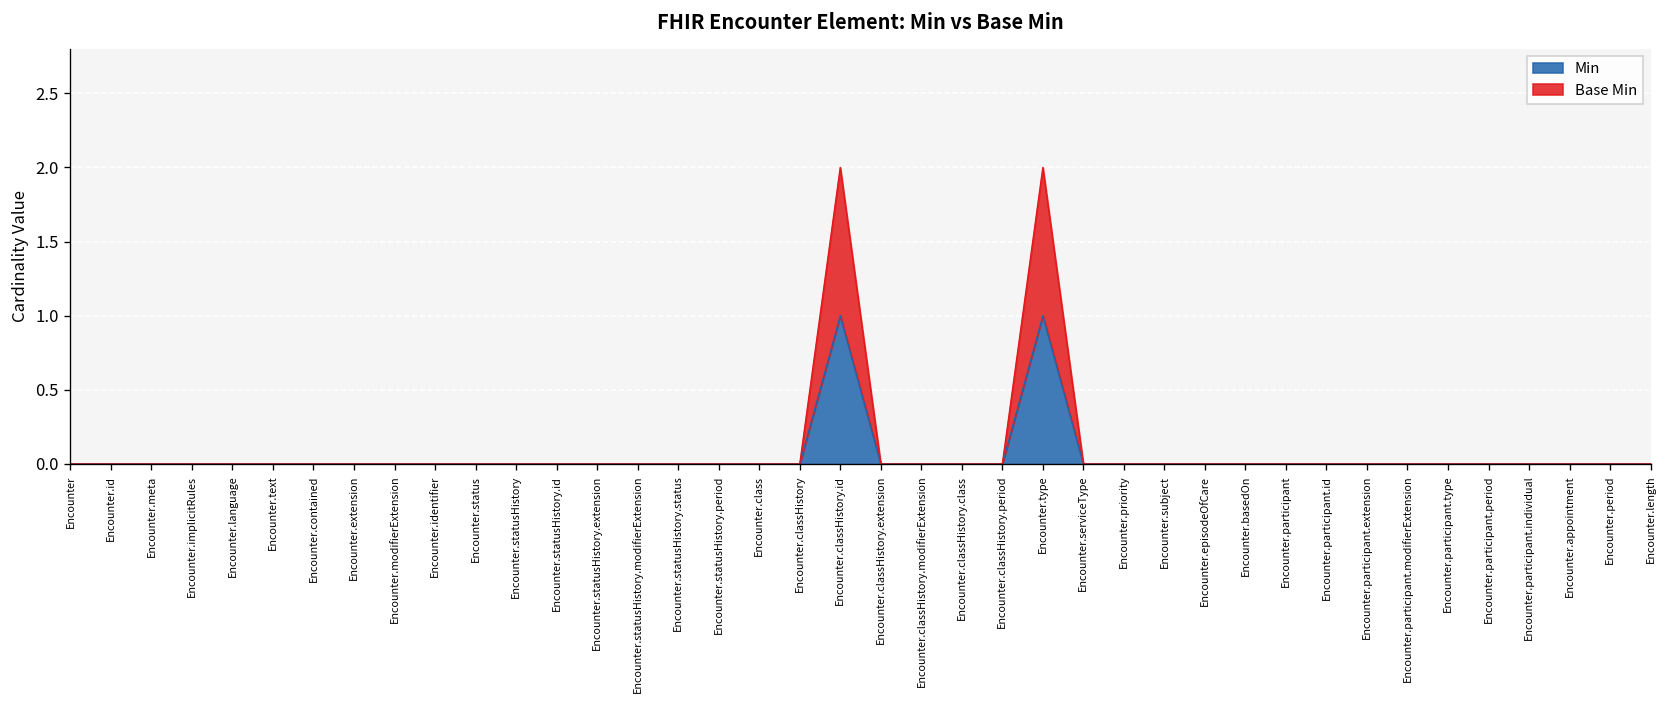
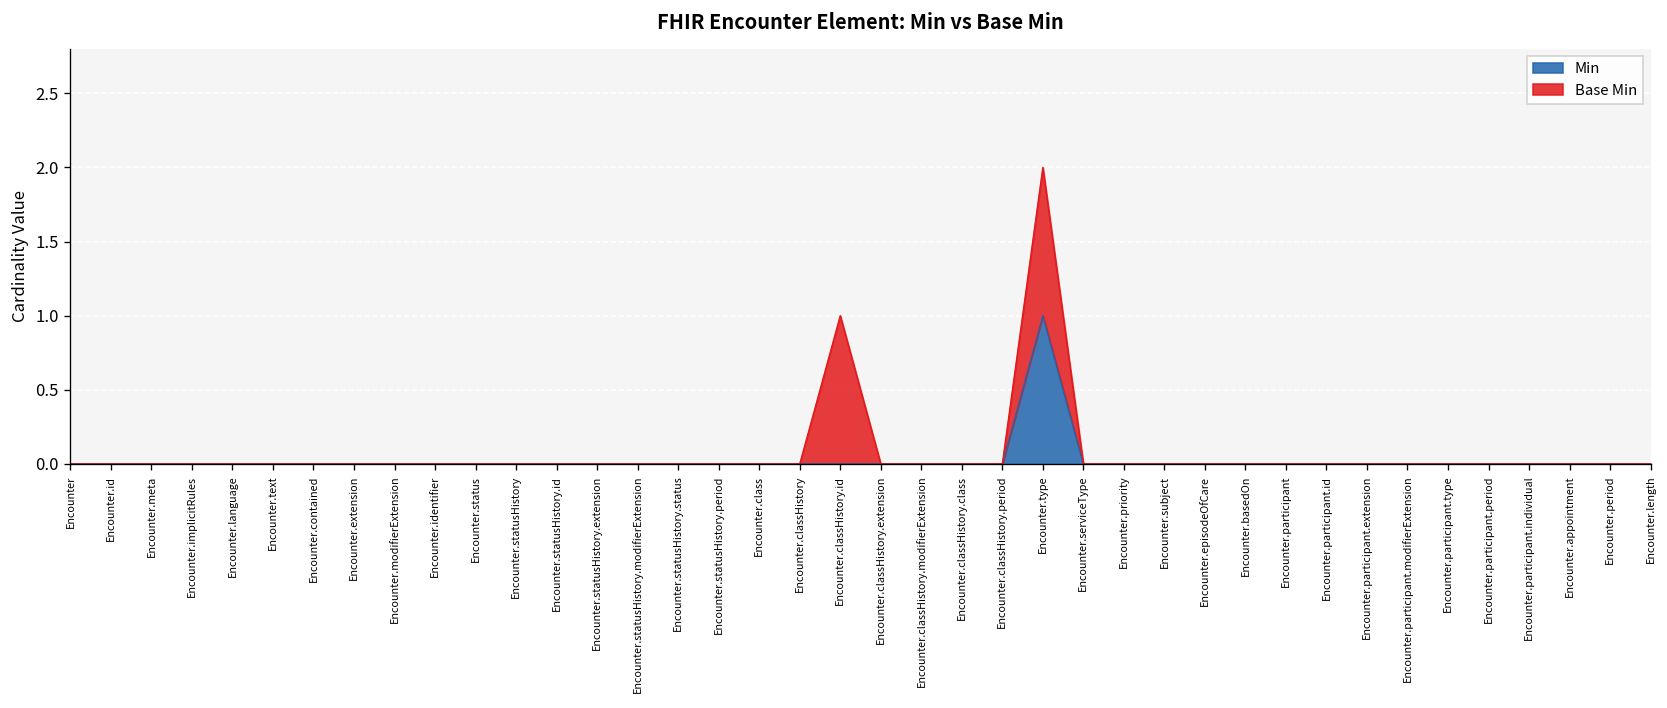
Min, Encounter.classHistory.id: 1 -> 0
